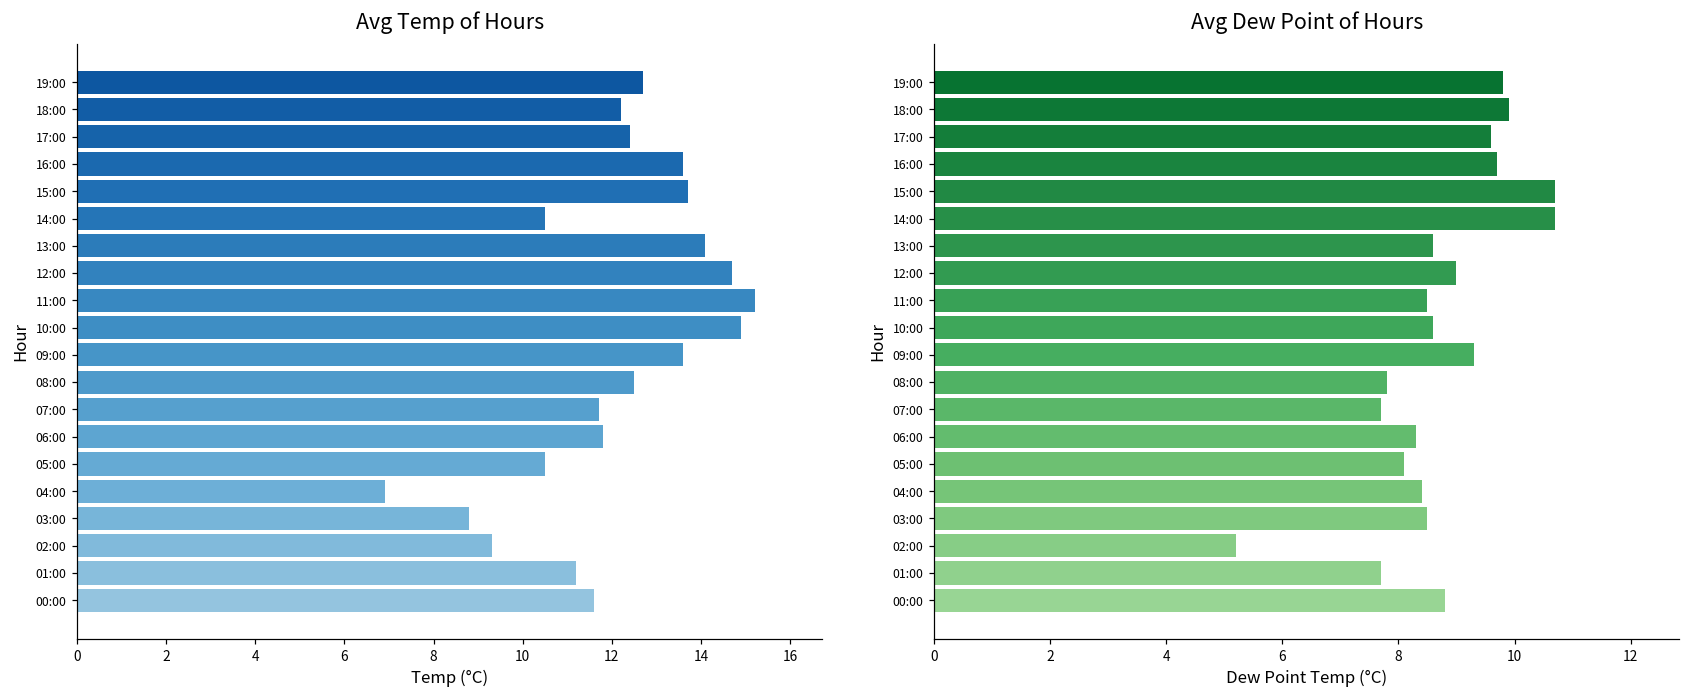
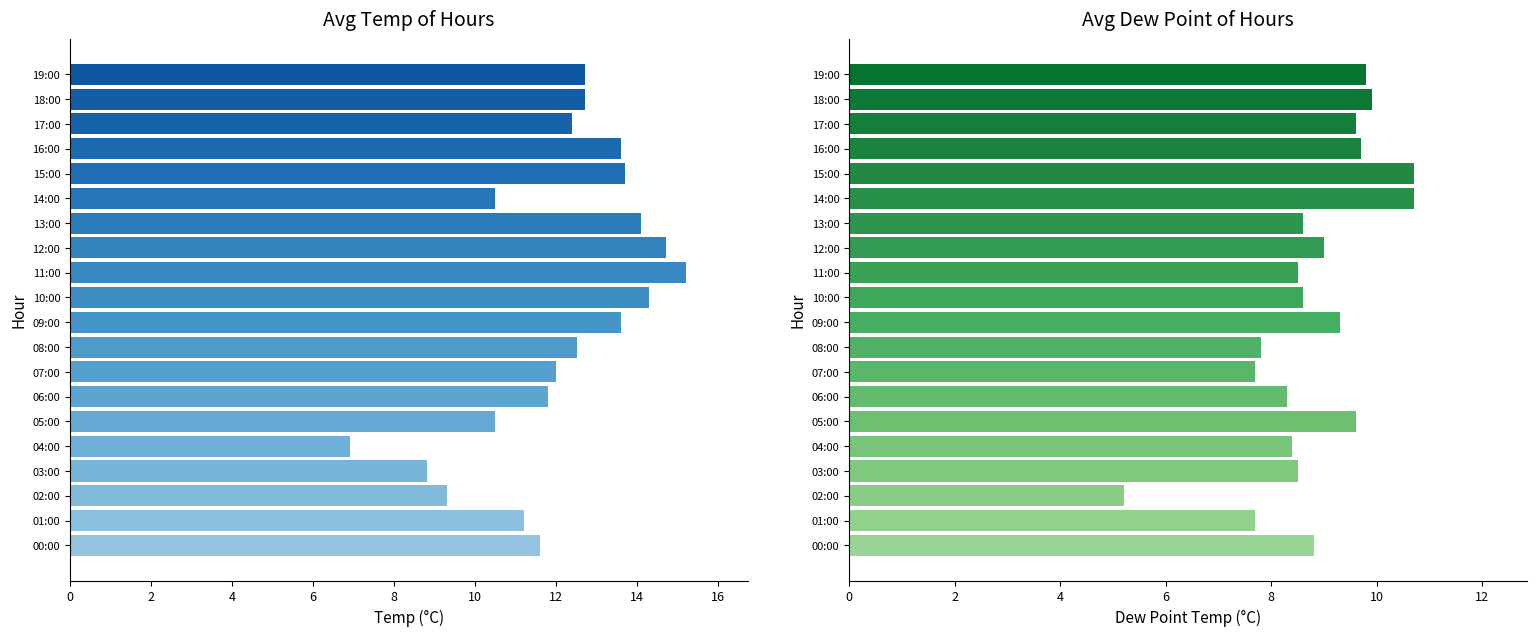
Avg Temp of Hours, 18:00: 12.2 -> 12.7
Avg Temp of Hours, 10:00: 14.9 -> 14.3
Avg Temp of Hours, 07:00: 11.7 -> 12.0
Avg Dew Point of Hours, 05:00: 8.1 -> 9.6
